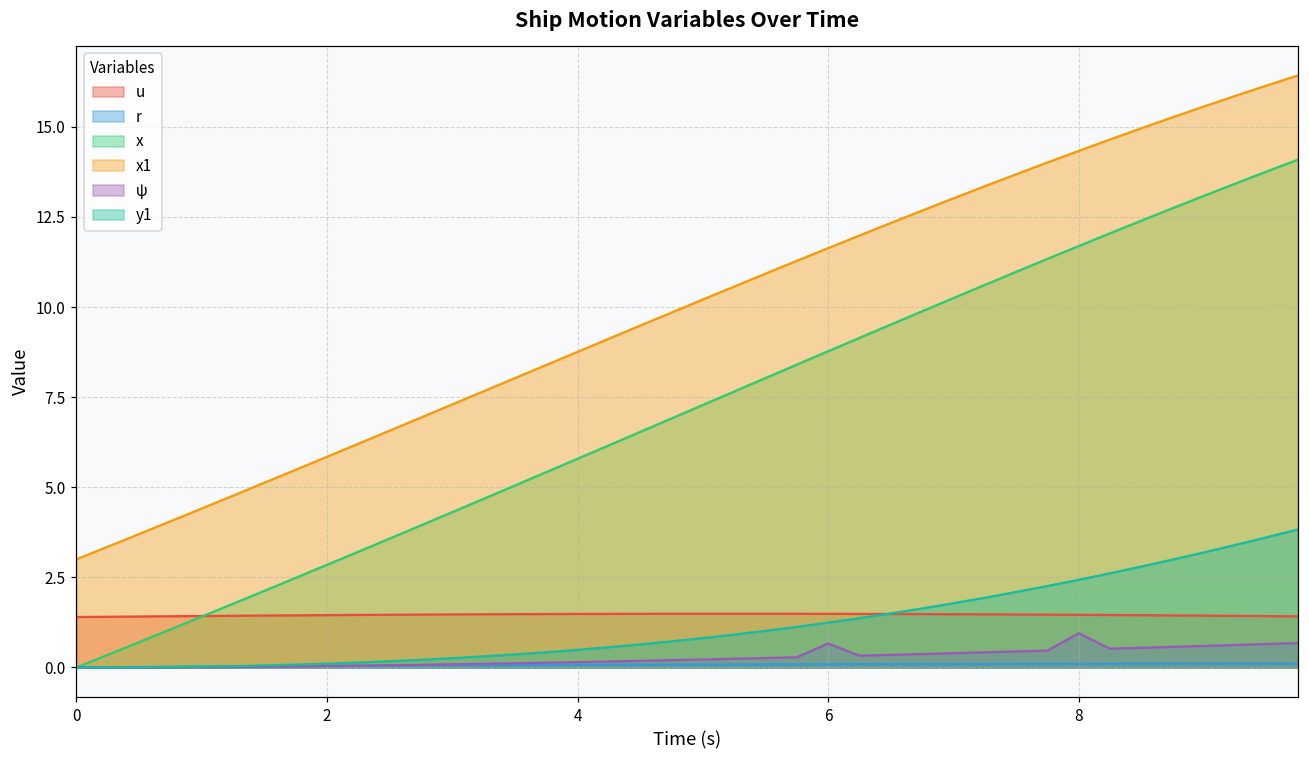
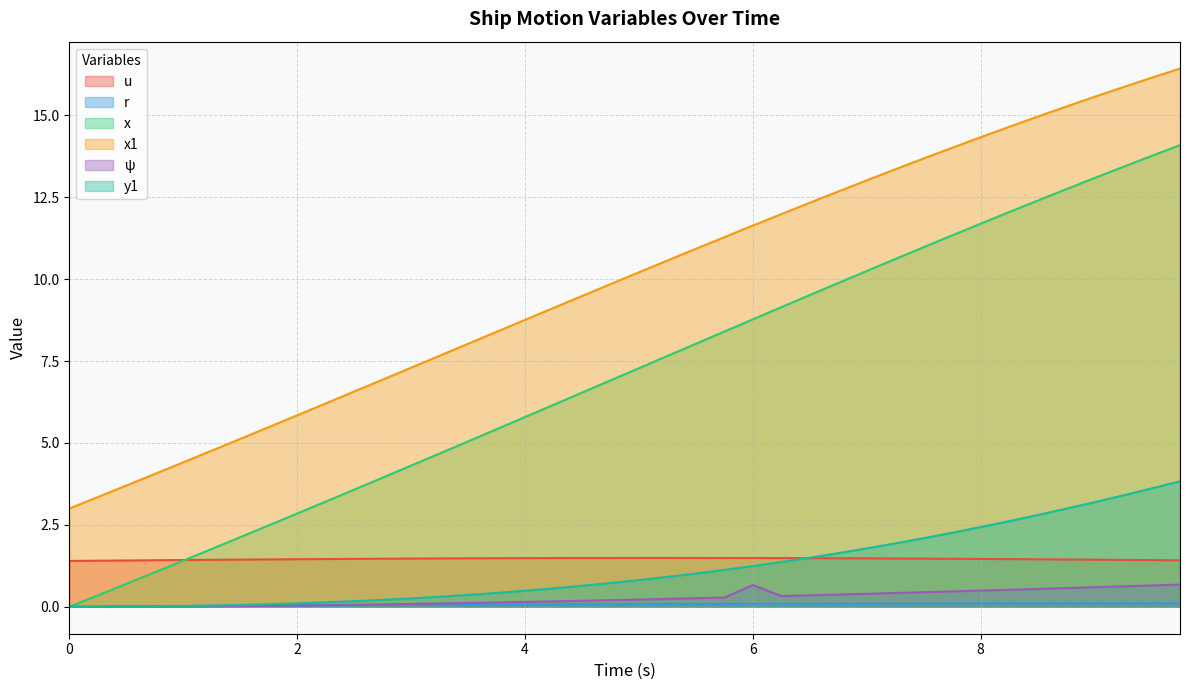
ψ, 8: 0.9 -> 0.5
